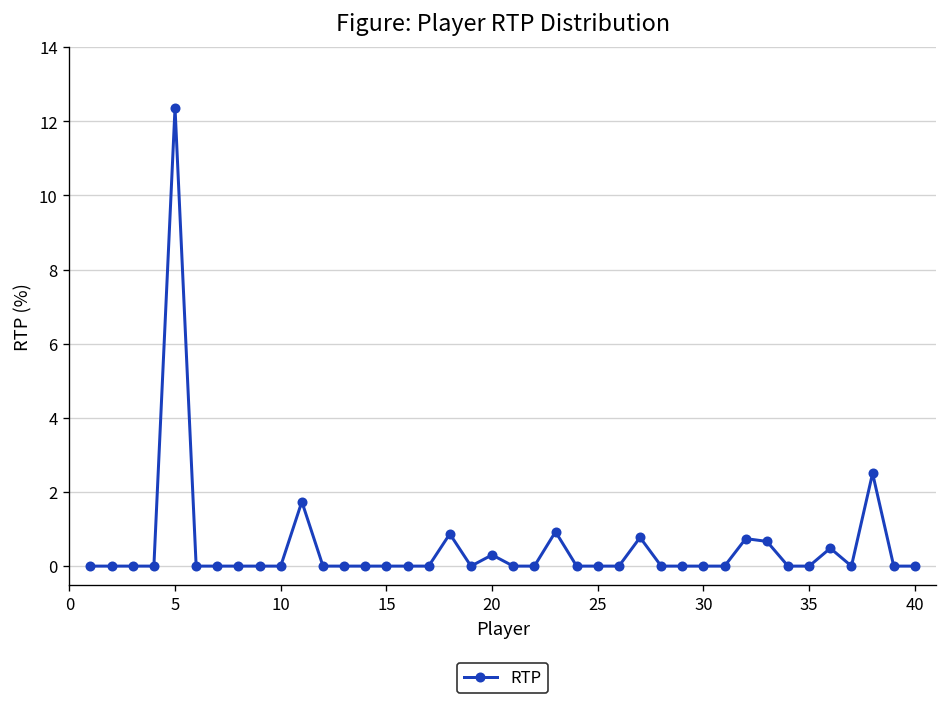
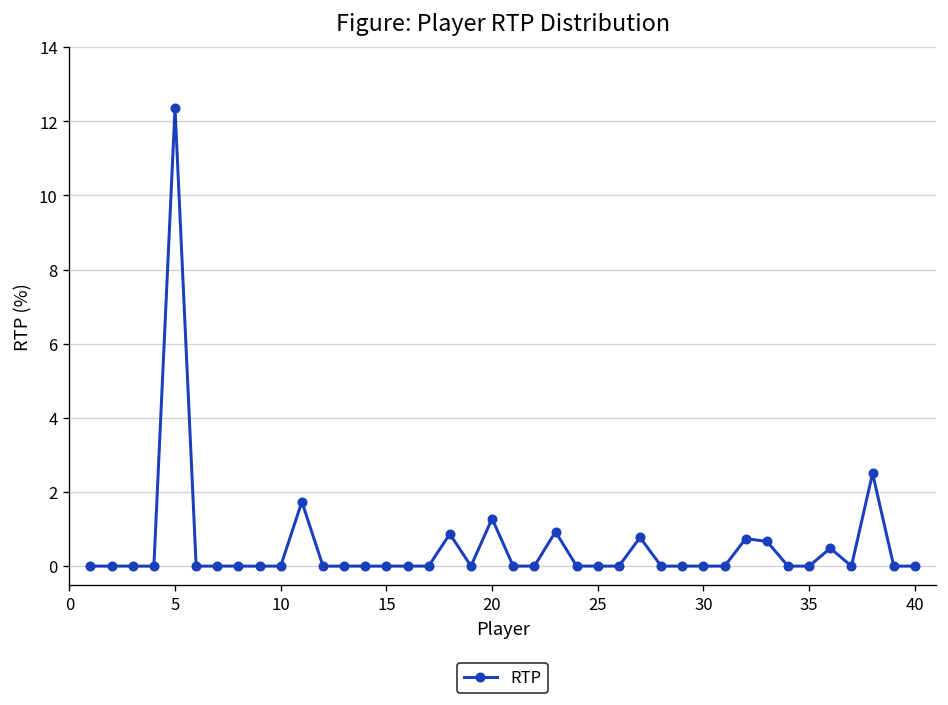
20: 0.3 -> 1.3
